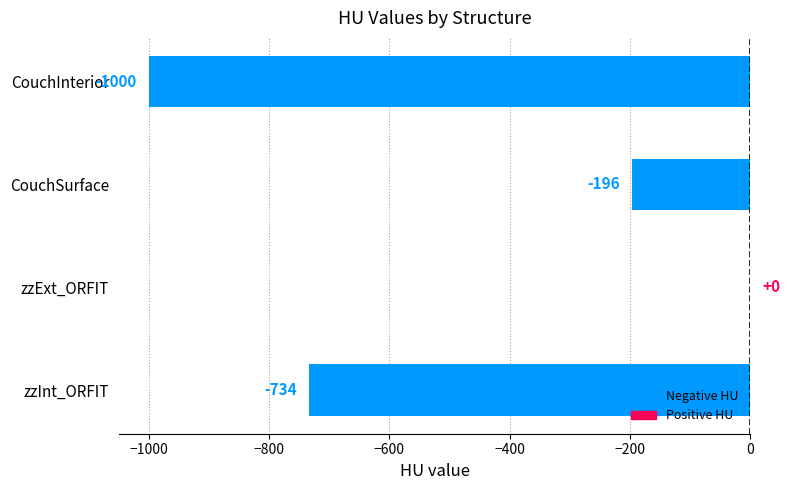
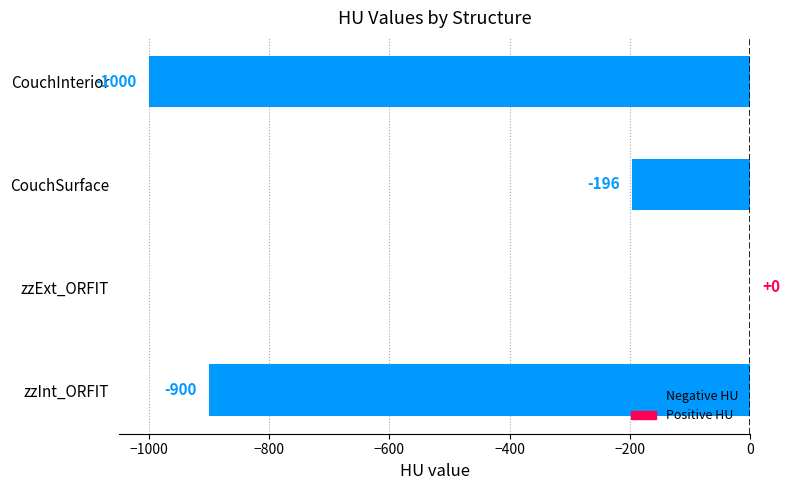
zzInt_ORFIT: -734 -> -900
